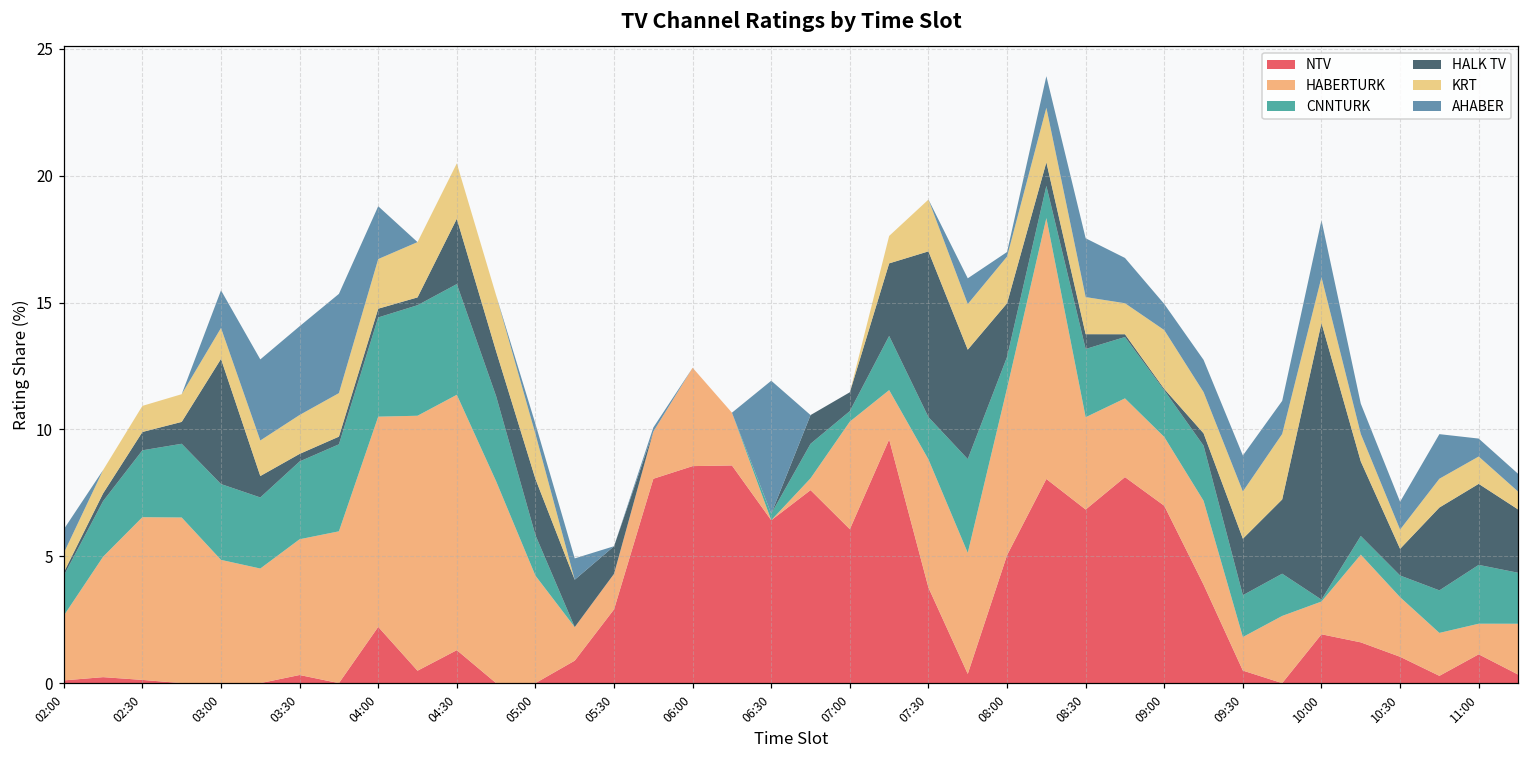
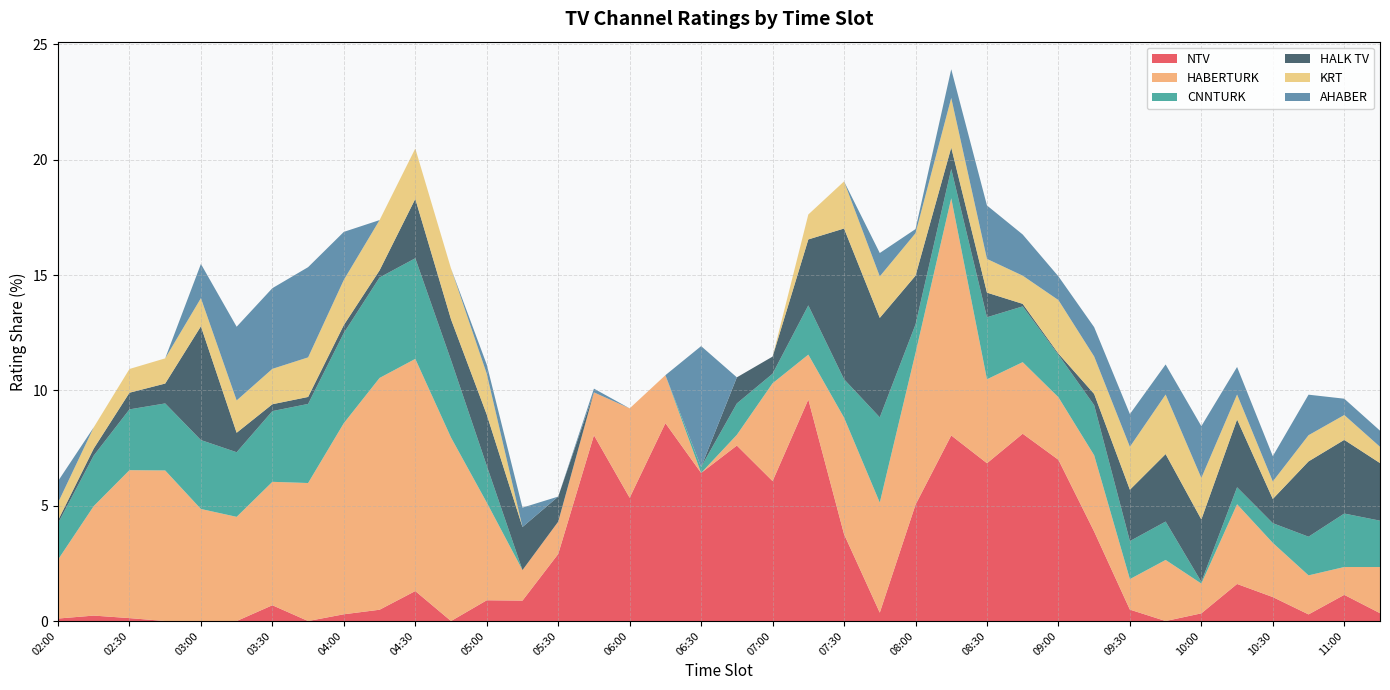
NTV, 03:30: 0.3 -> 0.7
NTV, 04:00: 2.2 -> 0.3
NTV, 05:00: 0.0 -> 0.9
NTV, 06:00: 8.6 -> 5.3
HALK TV, 08:30: 0.6 -> 1.1
NTV, 10:00: 1.9 -> 0.3
HALK TV, 10:00: 10.9 -> 2.7
